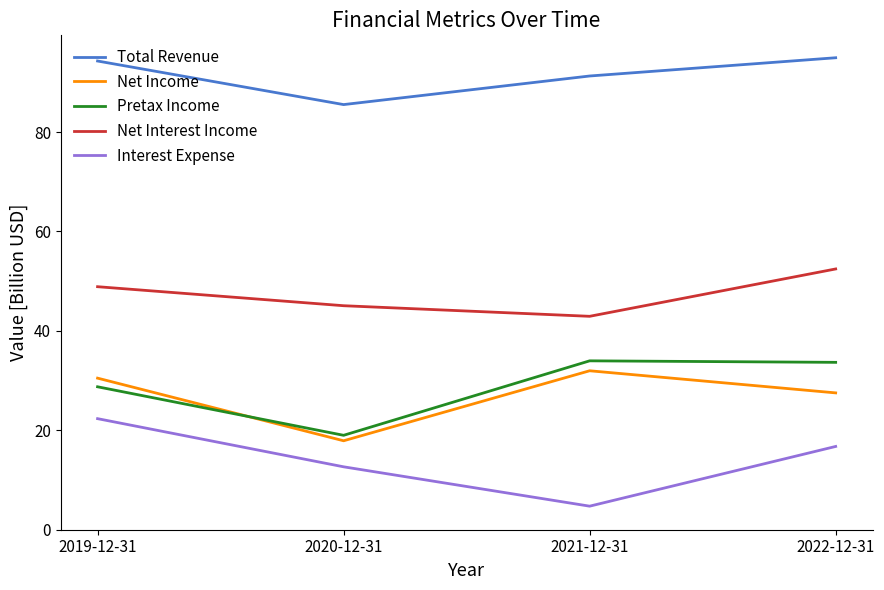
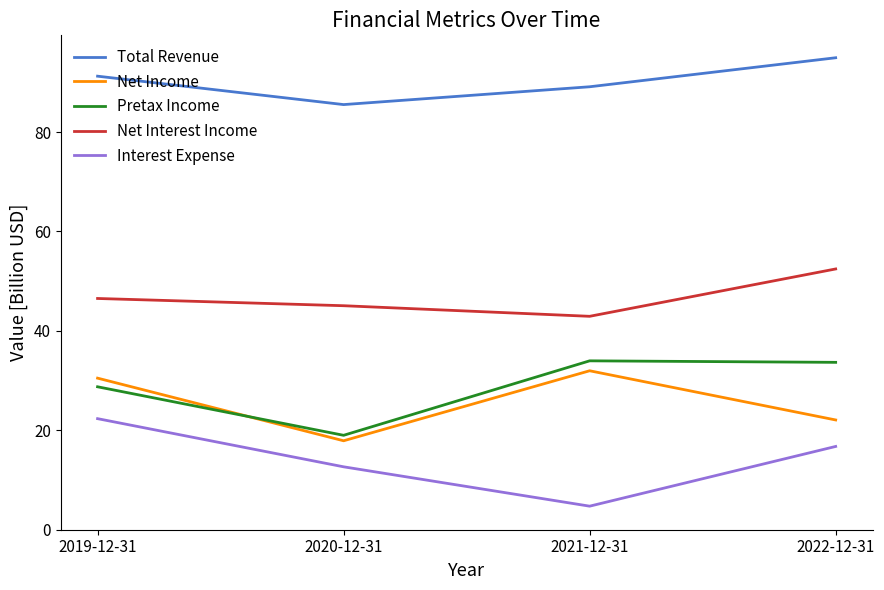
Total Revenue, 2019-12-31: 94 -> 91
Net Interest Income, 2019-12-31: 49 -> 47
Total Revenue, 2021-12-31: 91 -> 89
Net Income, 2022-12-31: 28 -> 22
